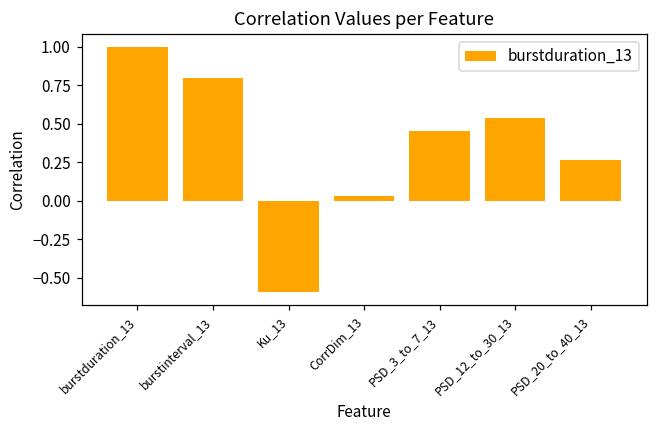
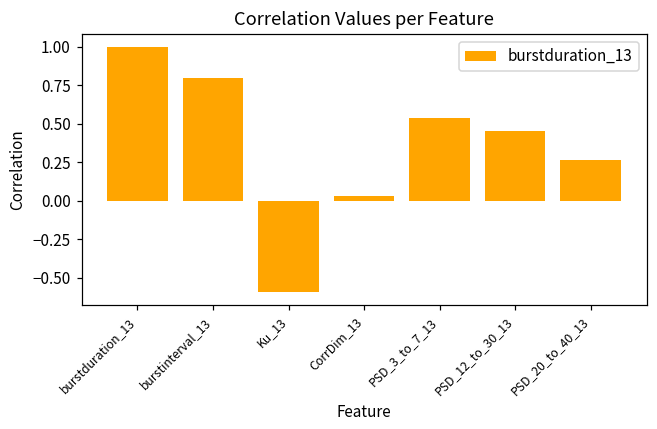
PSD_3_to_7_13: 0.45 -> 0.54
PSD_12_to_30_13: 0.54 -> 0.45
